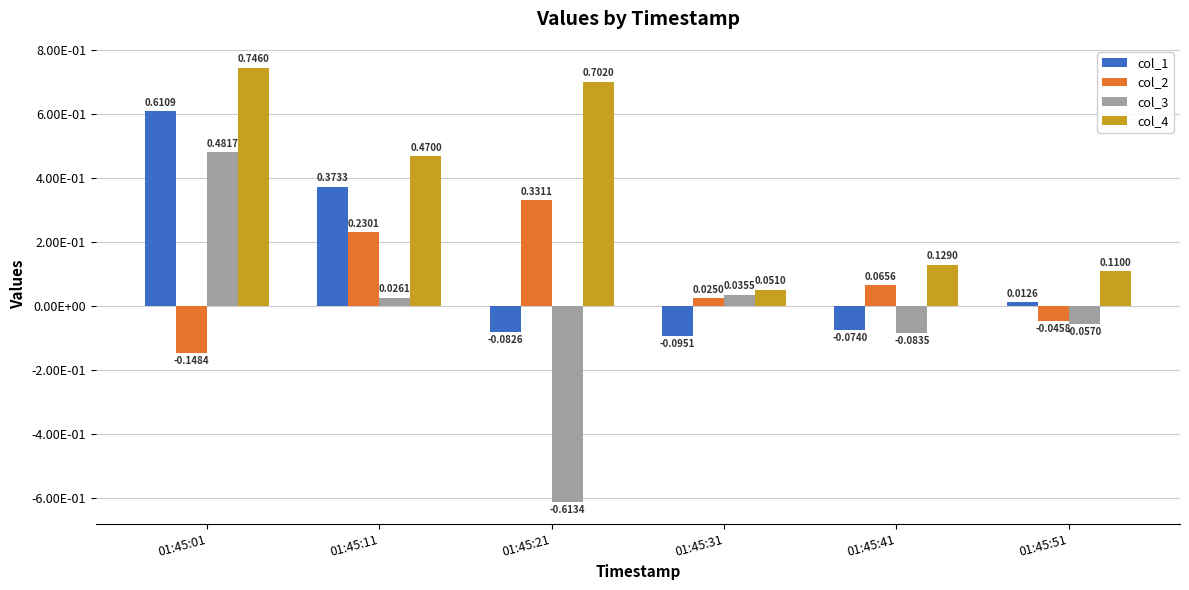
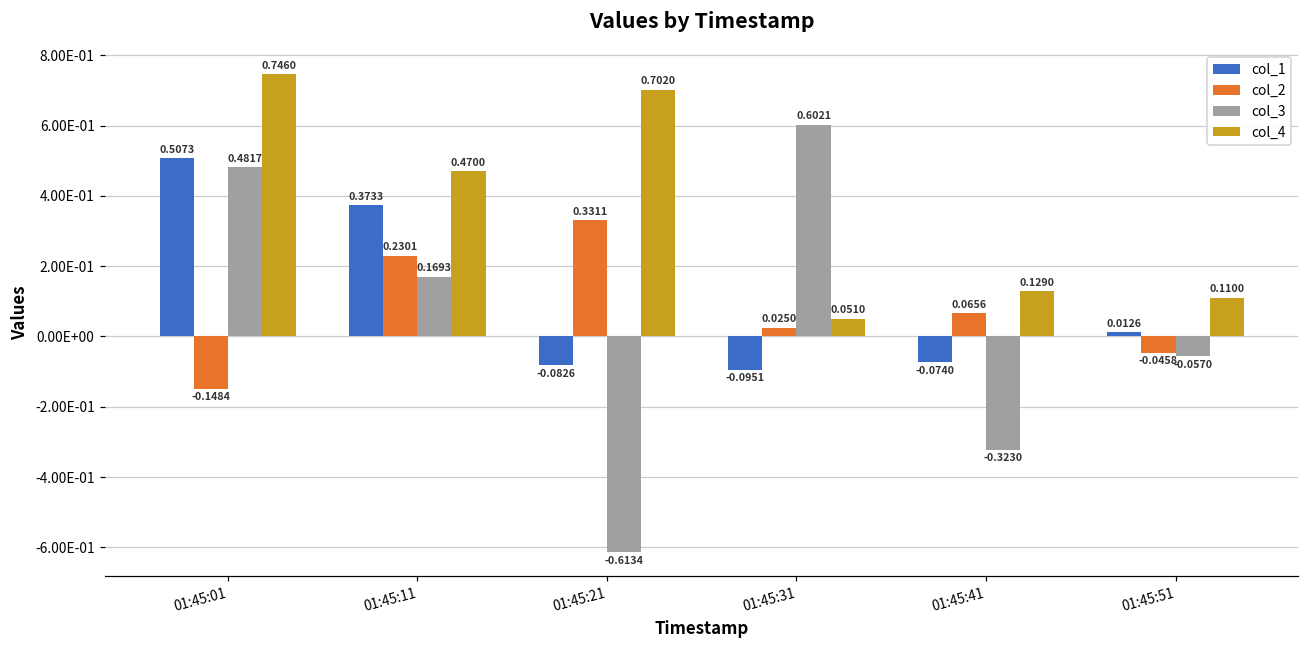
col_1, 01:45:01: 0.6109 -> 0.5073
col_3, 01:45:11: 0.0261 -> 0.1693
col_3, 01:45:31: 0.0355 -> 0.6021
col_3, 01:45:41: -0.0835 -> -0.3230
